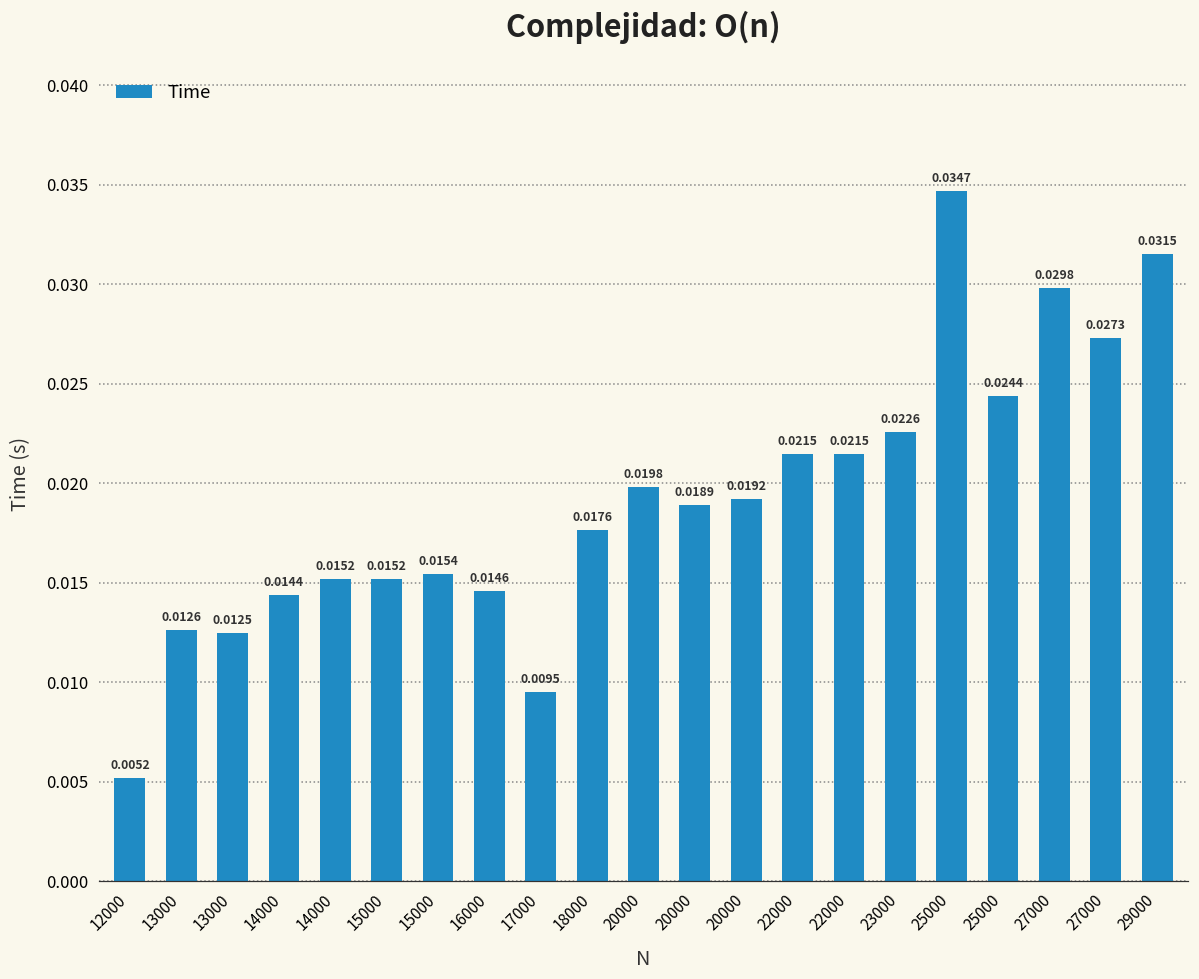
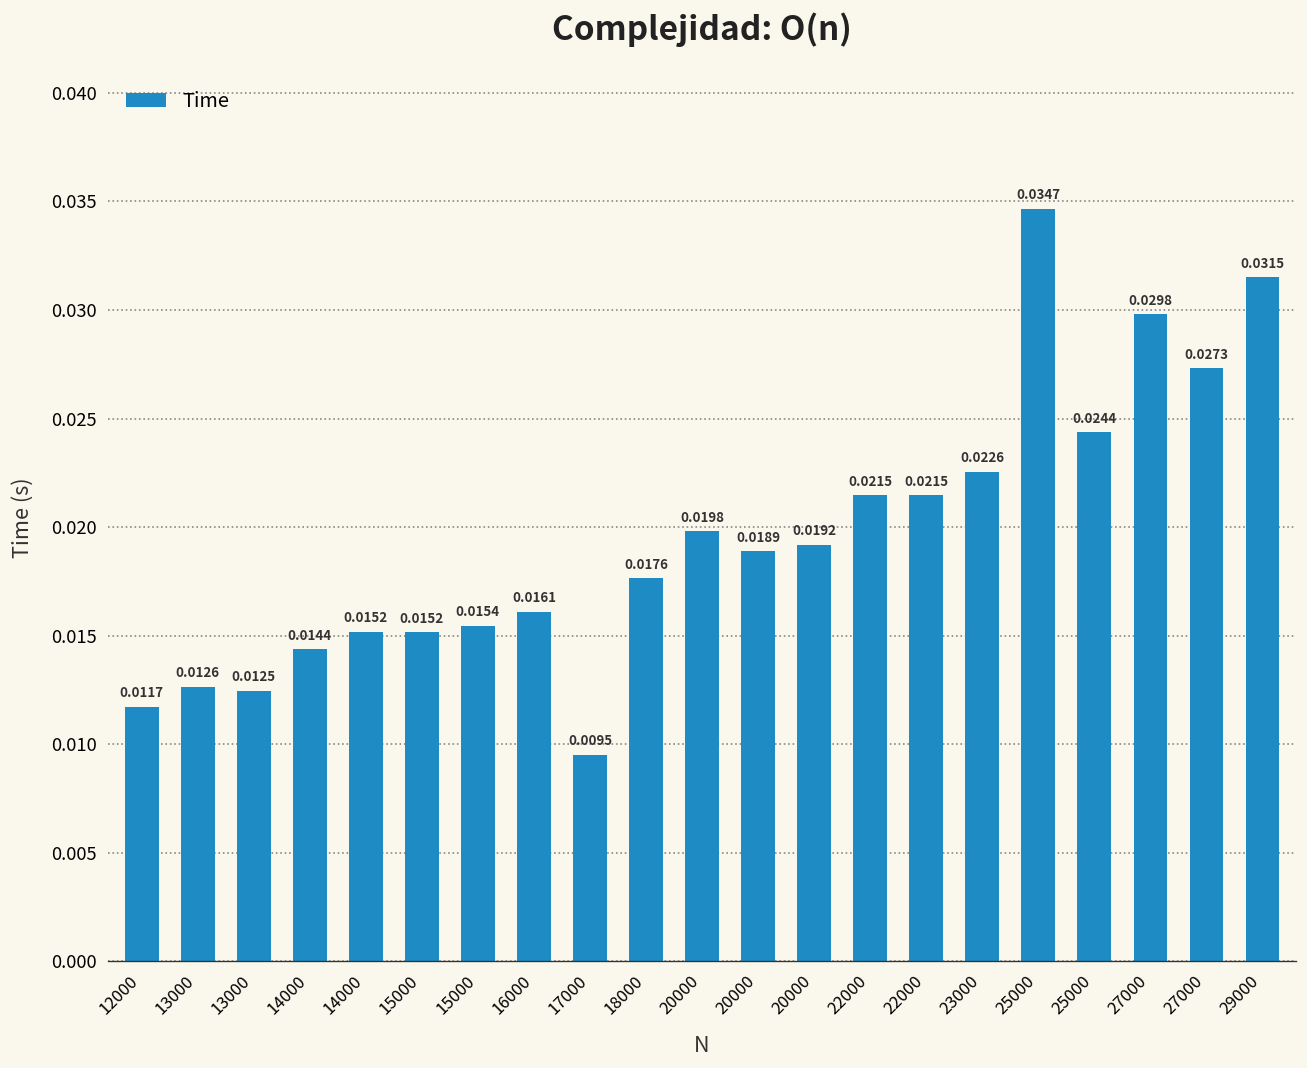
12000: 0.0052 -> 0.0117
16000: 0.0146 -> 0.0161
